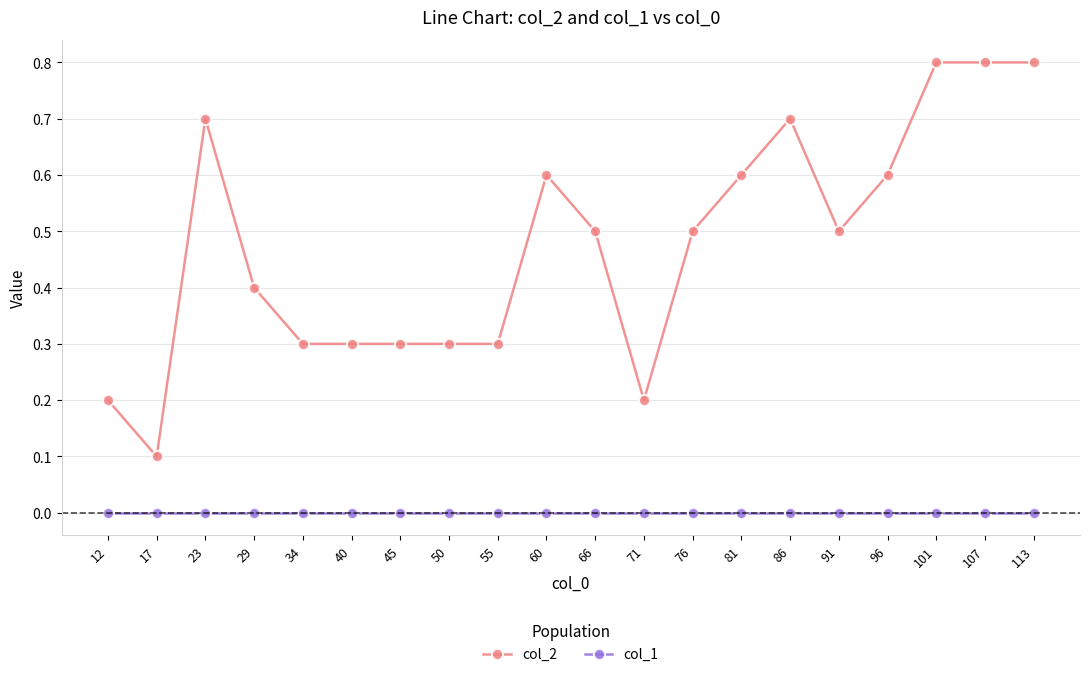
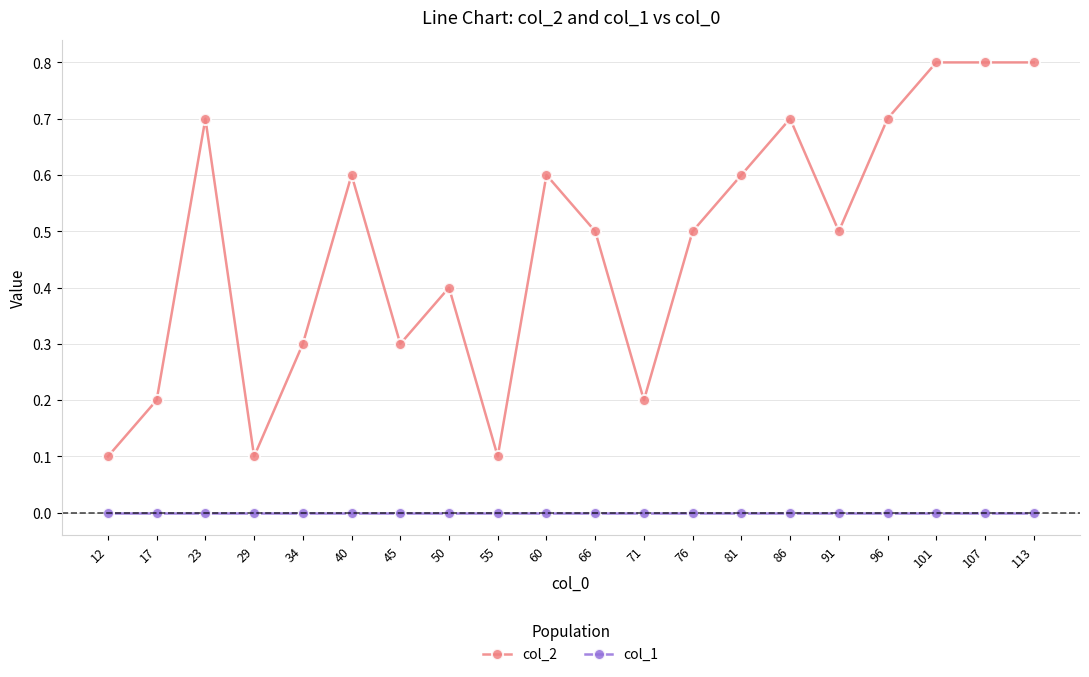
col_2, 12: 0.2 -> 0.1
col_2, 17: 0.1 -> 0.2
col_2, 29: 0.4 -> 0.1
col_2, 40: 0.3 -> 0.6
col_2, 50: 0.3 -> 0.4
col_2, 55: 0.3 -> 0.1
col_2, 96: 0.6 -> 0.7
